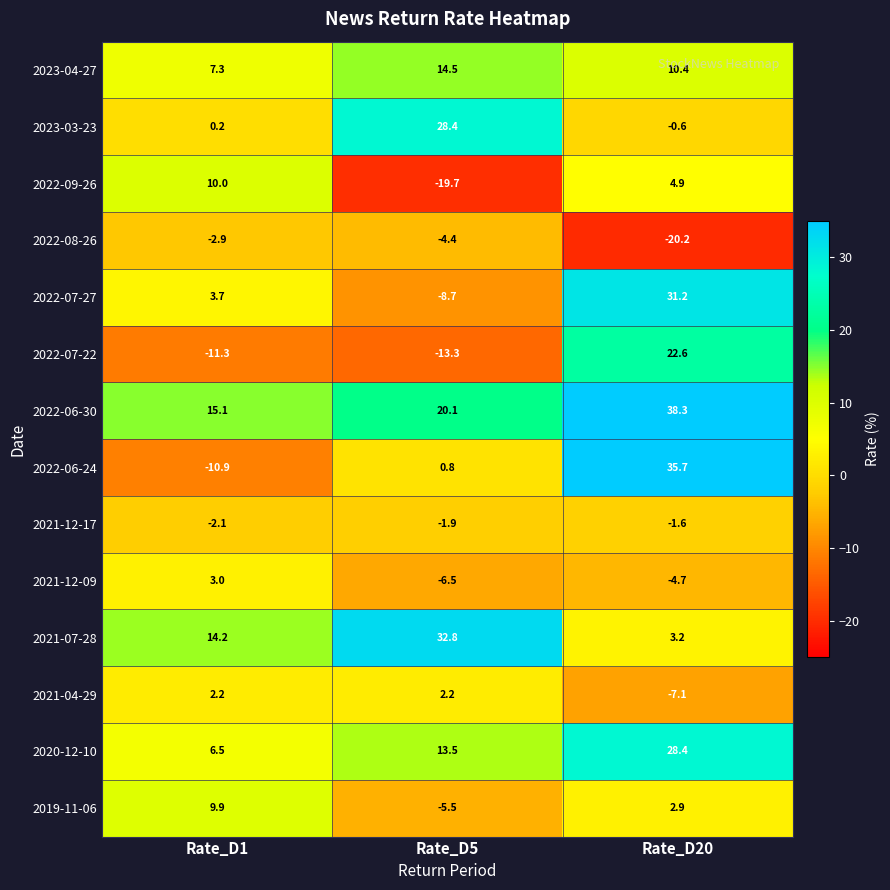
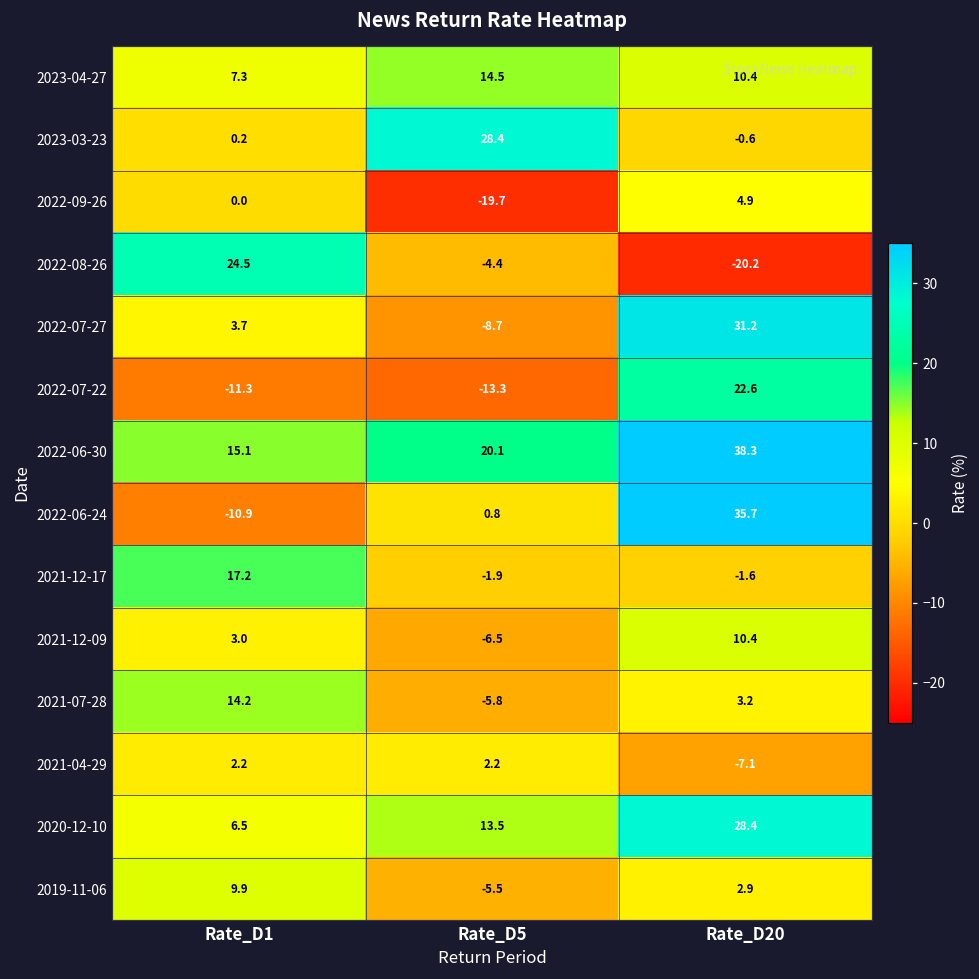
2022-09-26, Rate_D1: 10.0 -> 0.0
2022-08-26, Rate_D1: -2.9 -> 24.5
2021-12-17, Rate_D1: -2.1 -> 17.2
2021-12-09, Rate_D20: -4.7 -> 10.4
2021-07-28, Rate_D5: 32.8 -> -5.8
